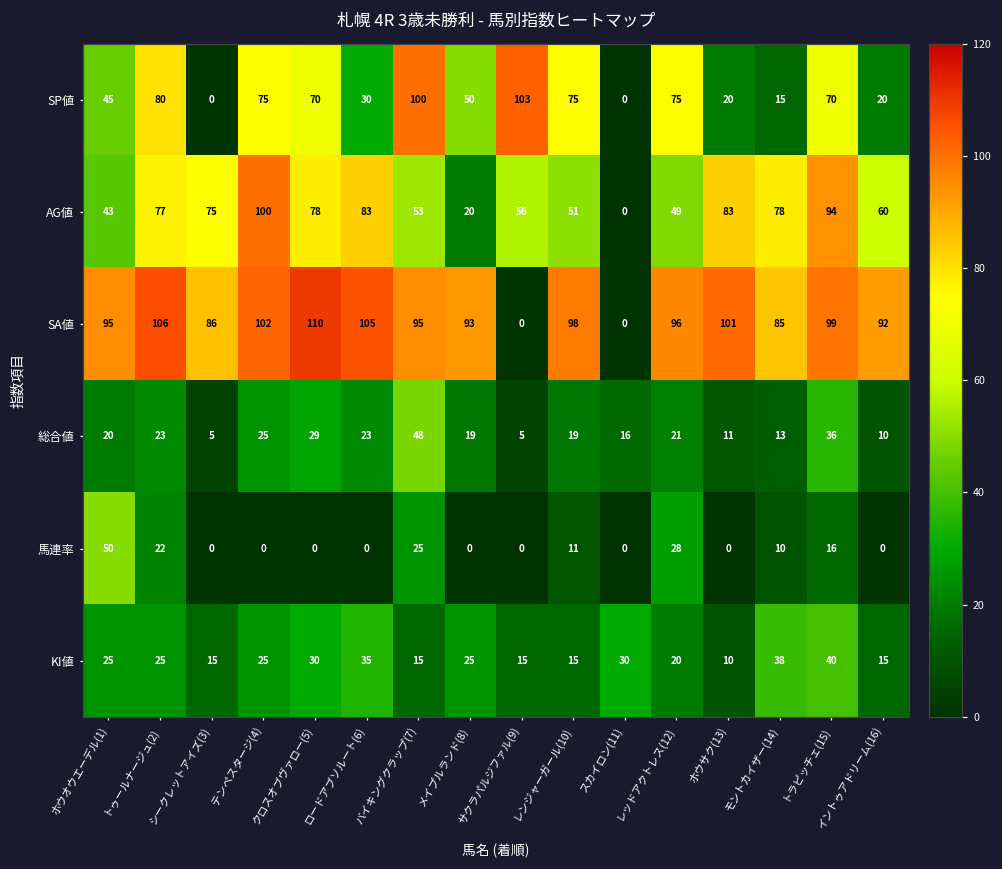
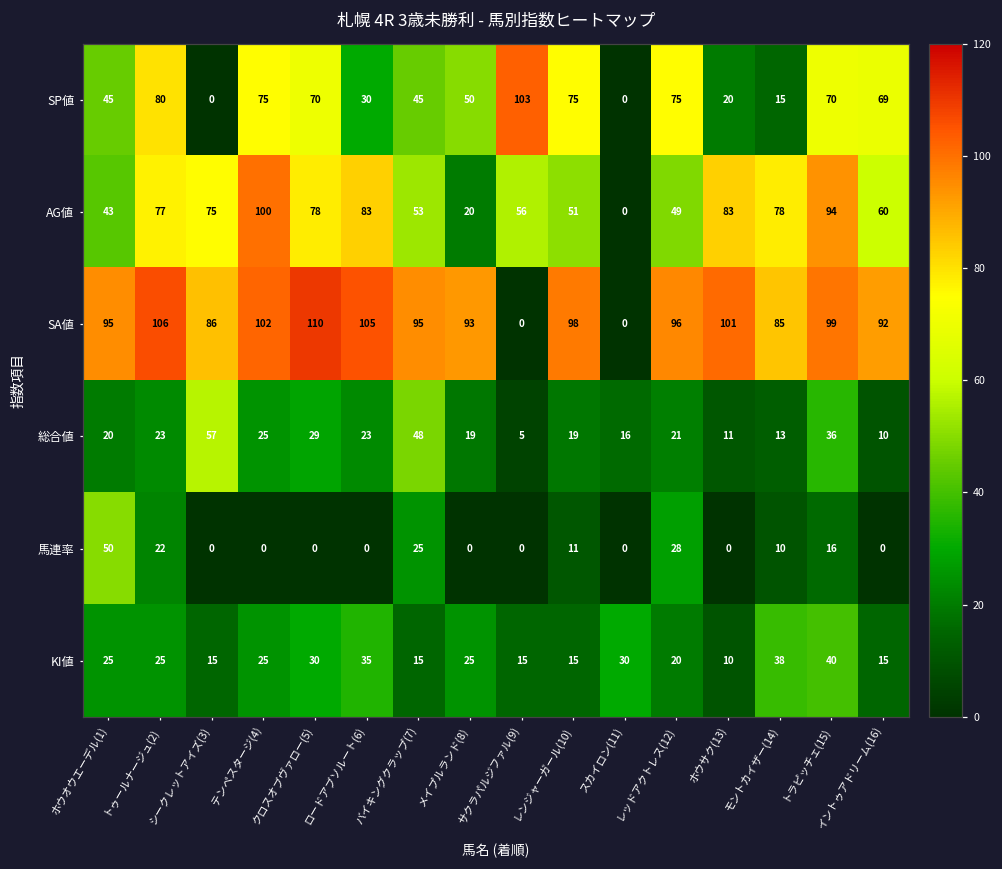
SP値, バイキングクラップ(7): 100 -> 45
SP値, イントゥアドリーム(16): 20 -> 69
総合値, シークレットアイズ(3): 5 -> 57
